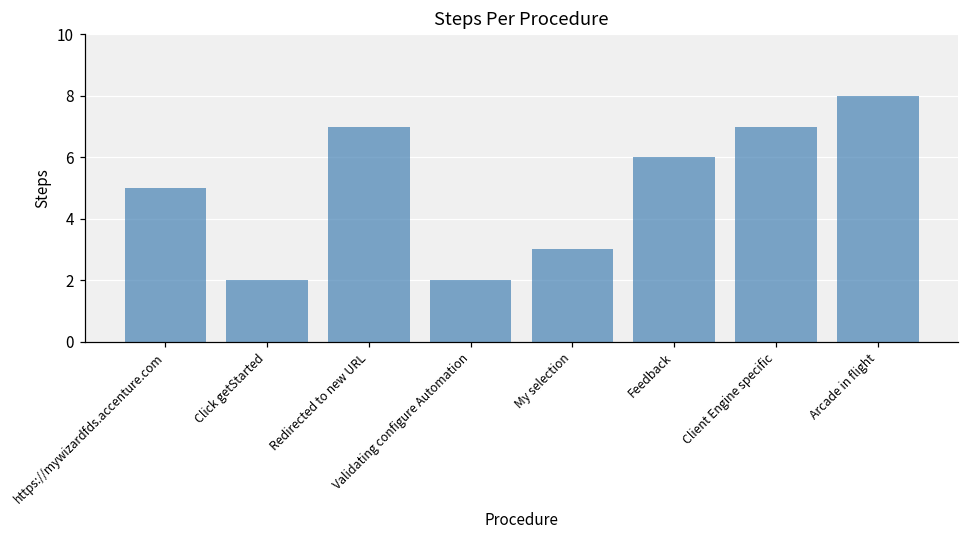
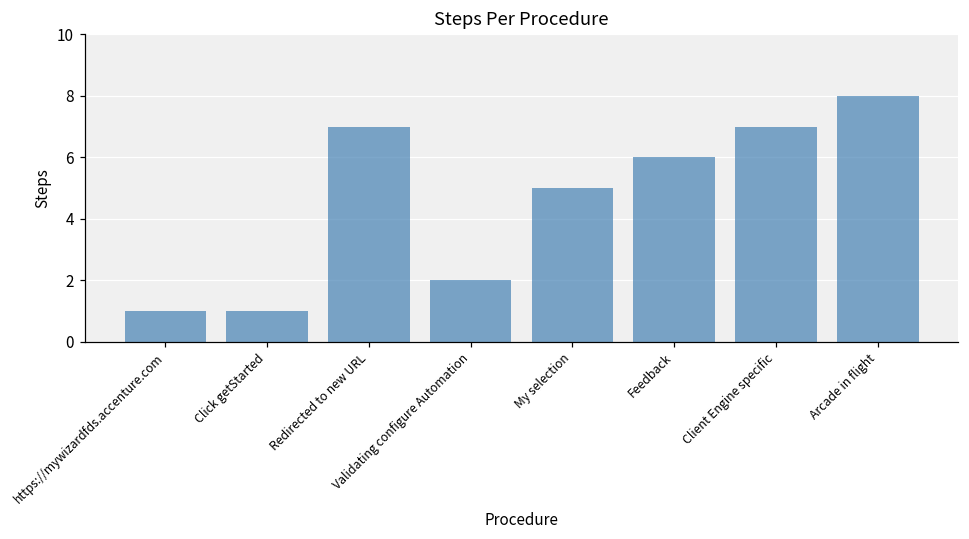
https://mywizardfds.accenture.com: 5 -> 1
Click getStarted: 2 -> 1
My selection: 3 -> 5
